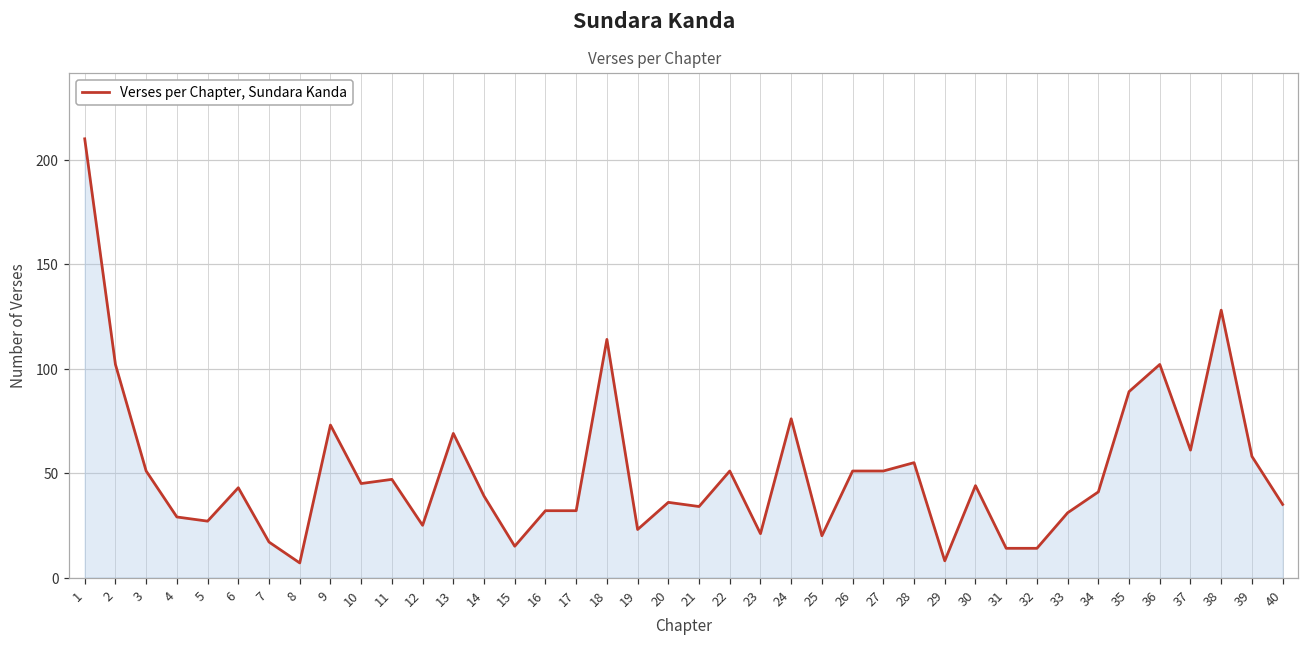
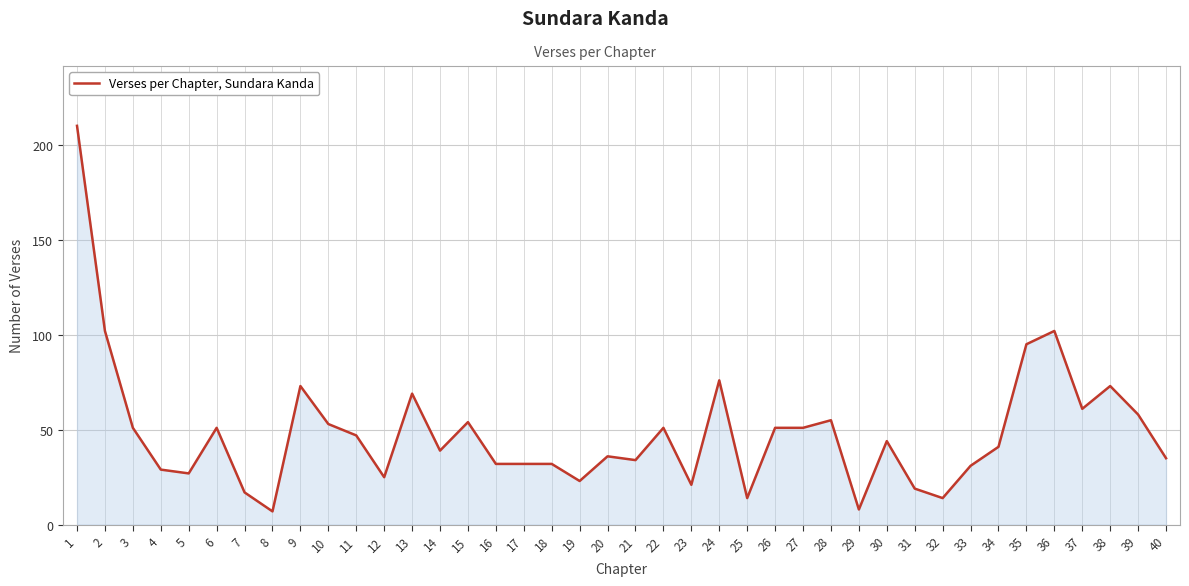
6: 43 -> 51
10: 45 -> 53
15: 15 -> 54
18: 114 -> 32
25: 20 -> 14
31: 14 -> 19
35: 89 -> 95
38: 128 -> 73
